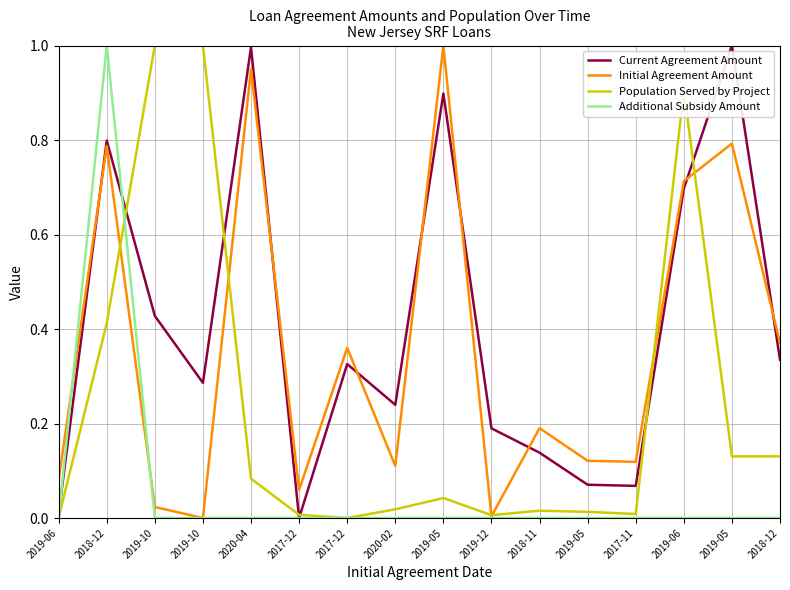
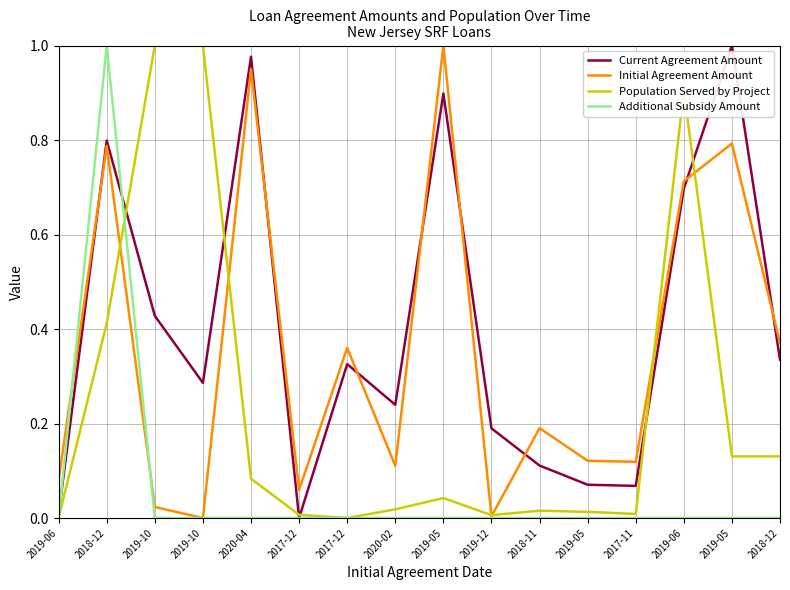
Current Agreement Amount, 2020-04: 1.00 -> 0.98
Current Agreement Amount, 2018-11: 0.14 -> 0.11
